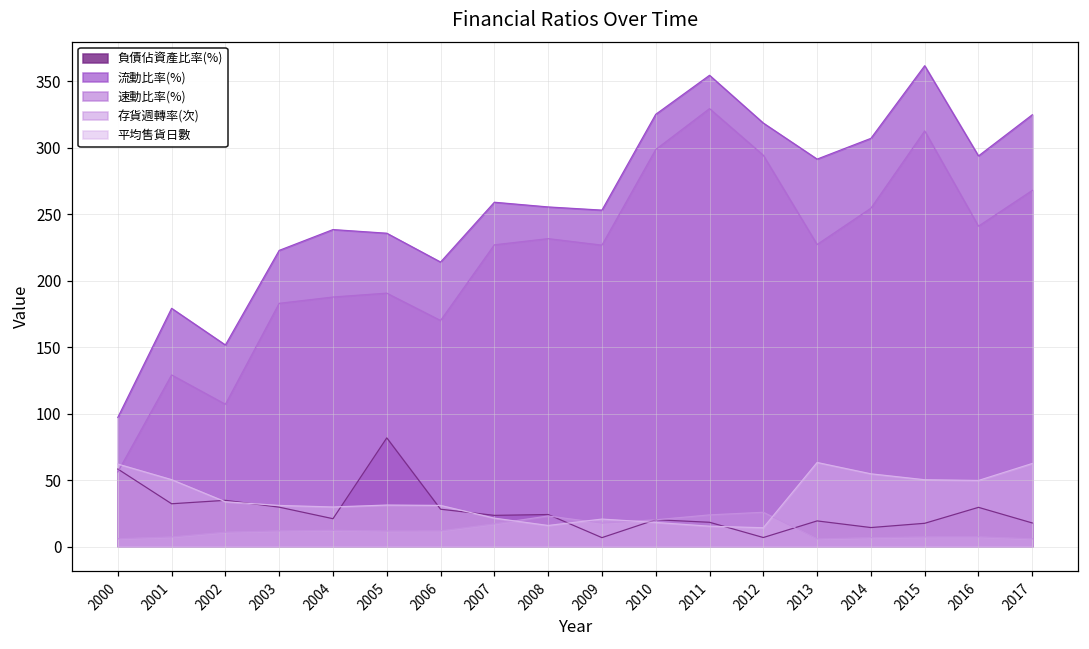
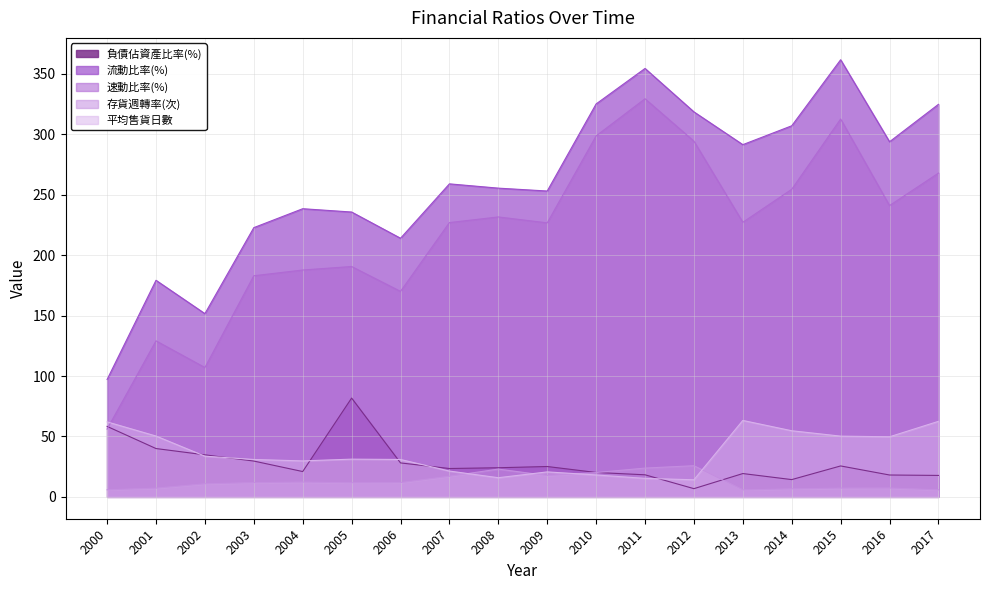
負債佔資產比率(%), 2001: 32 -> 40
負債佔資產比率(%), 2009: 7 -> 25
負債佔資產比率(%), 2015: 18 -> 26
負債佔資產比率(%), 2016: 30 -> 18
